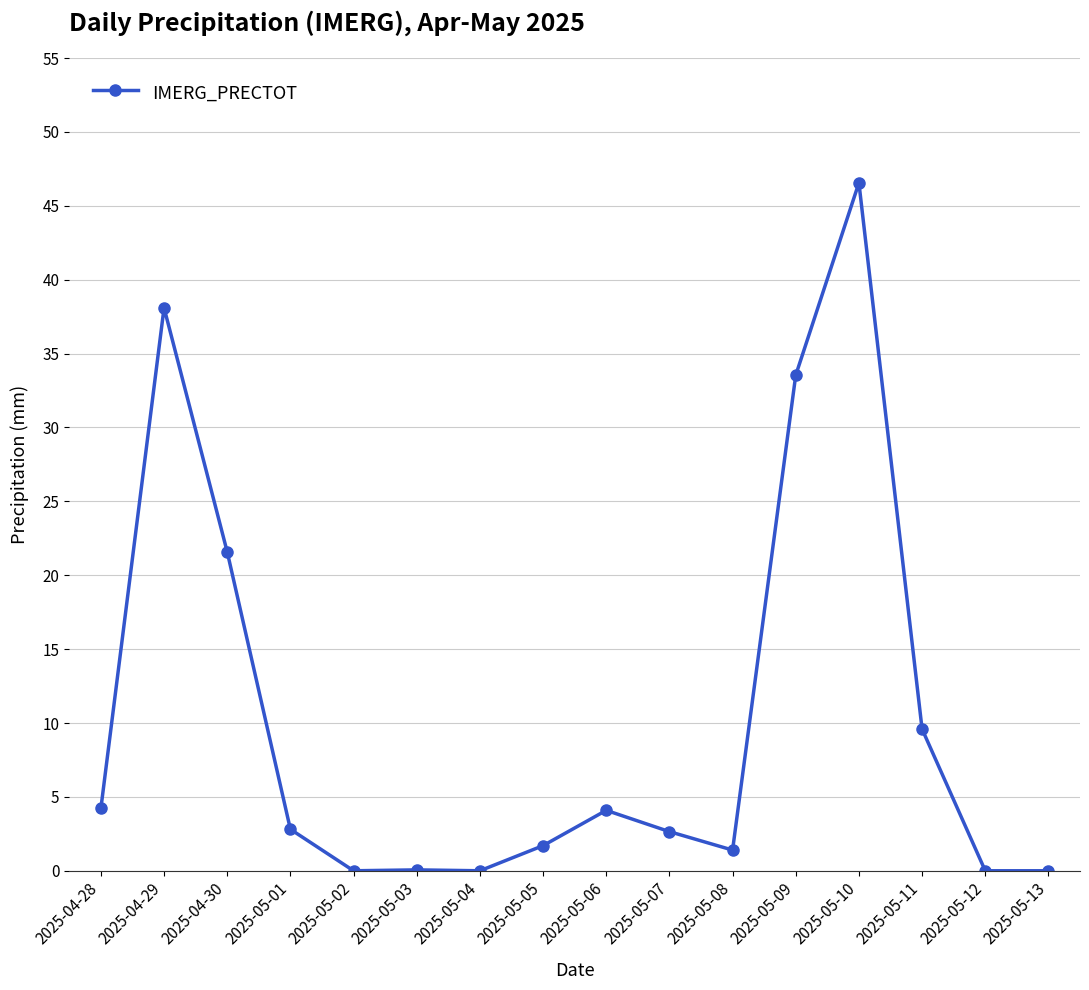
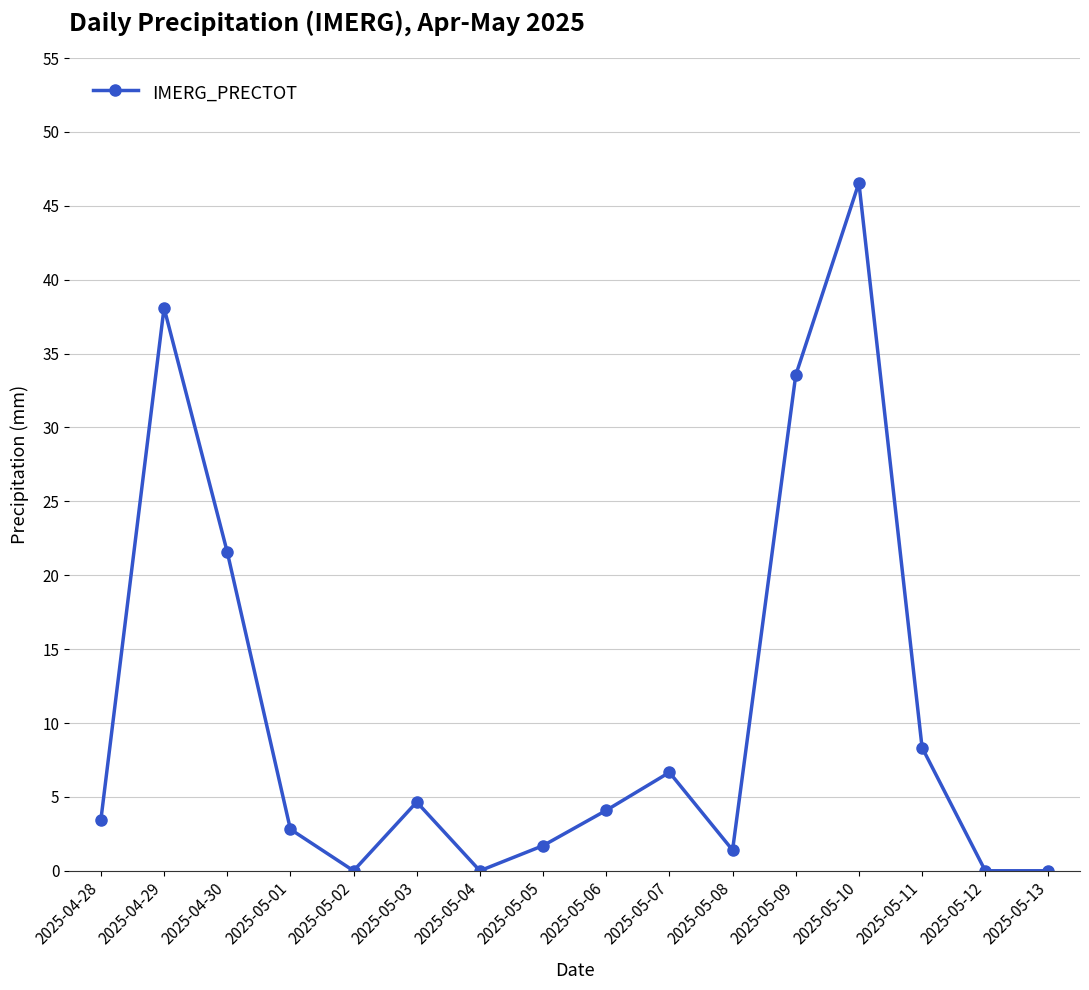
2025-04-28: 4.2 -> 3.5
2025-05-03: 0.1 -> 4.7
2025-05-07: 2.7 -> 6.7
2025-05-11: 9.6 -> 8.3
